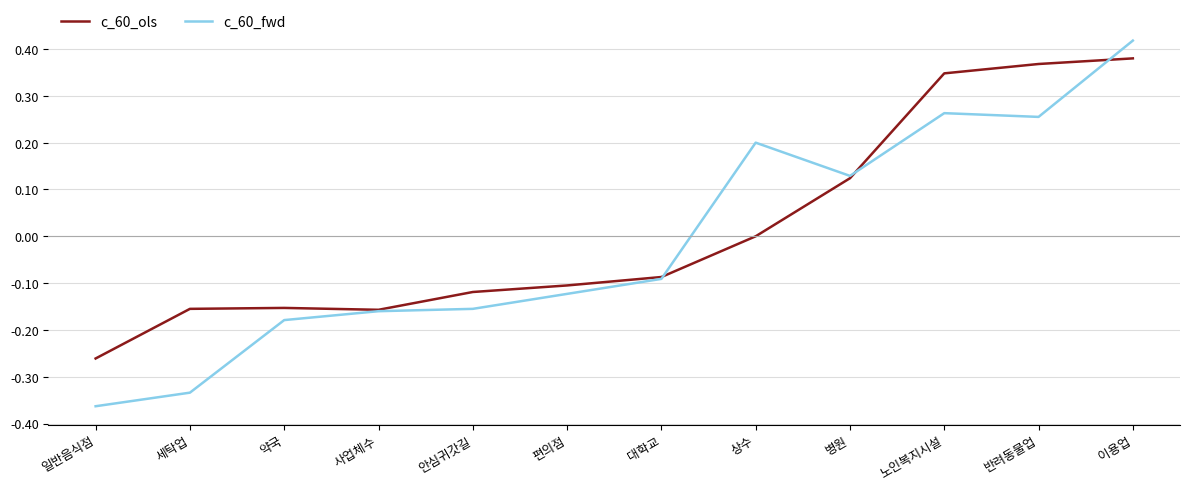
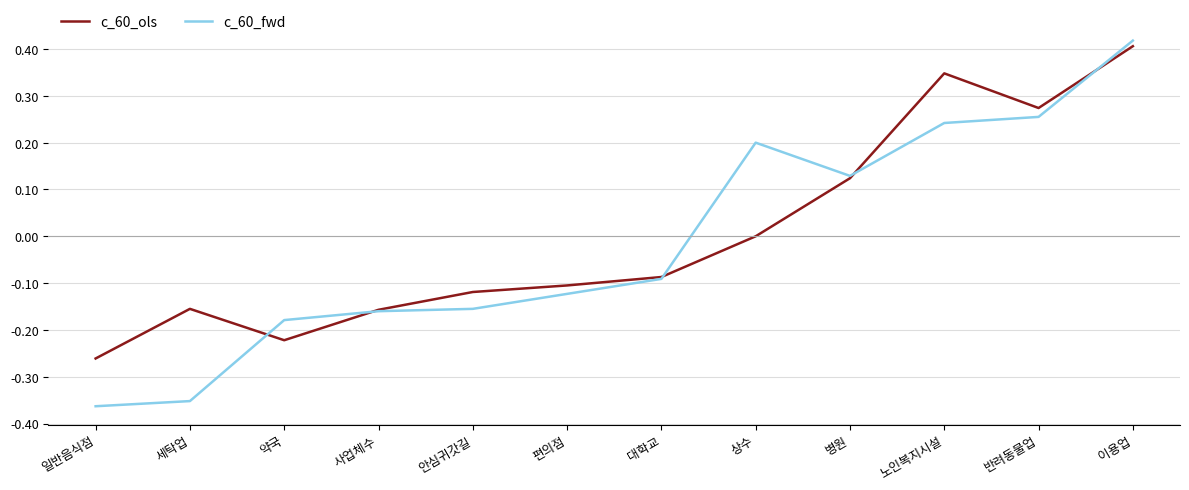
c_60_fwd, 세탁업: -0.33 -> -0.35
c_60_ols, 약국: -0.15 -> -0.22
c_60_fwd, 노인복지시설: 0.26 -> 0.24
c_60_ols, 반려동물업: 0.37 -> 0.27
c_60_ols, 이용업: 0.38 -> 0.41
